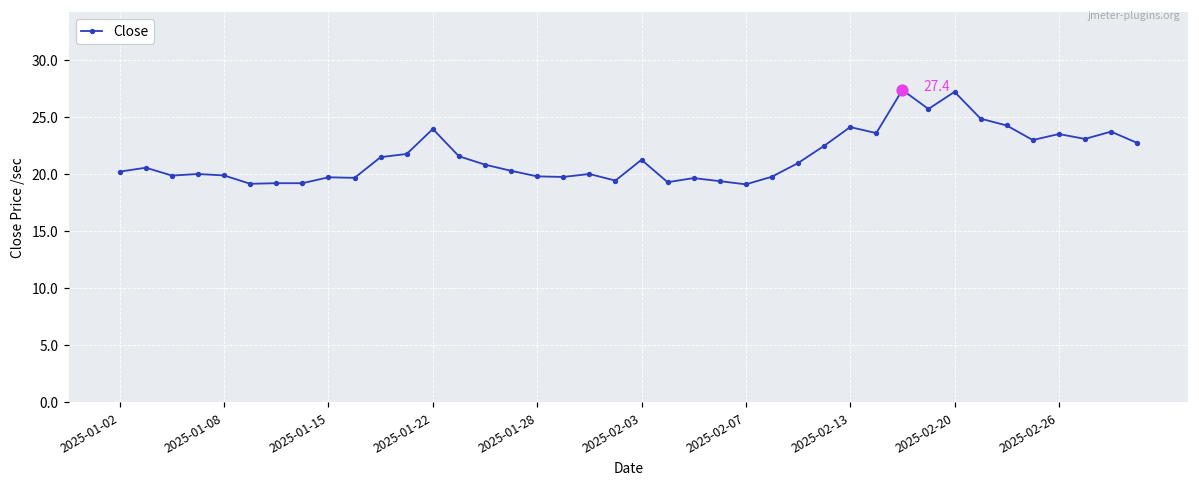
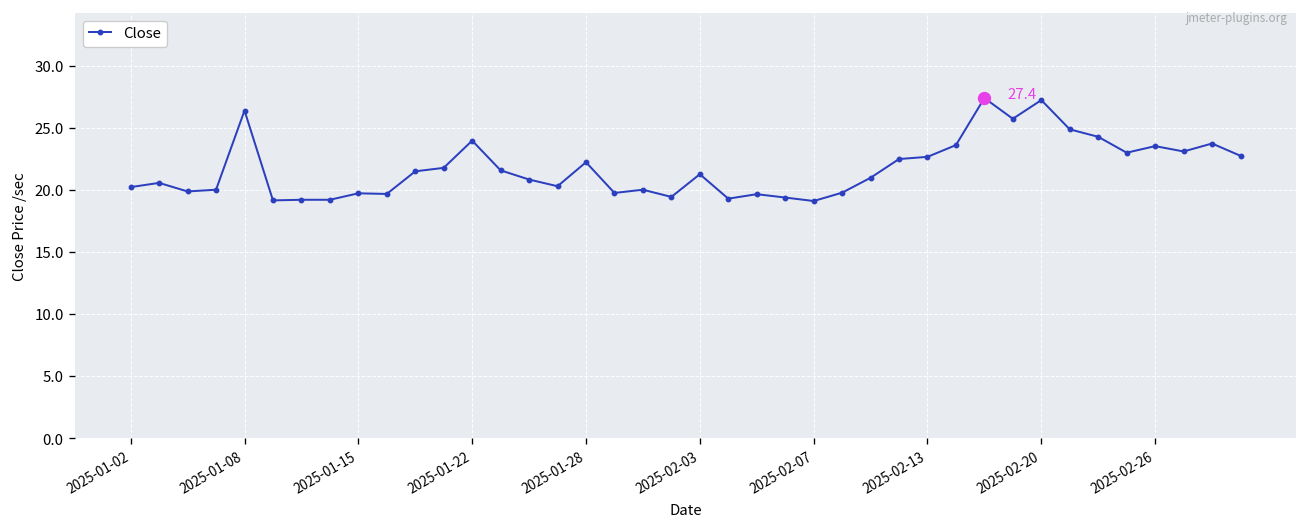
Close, 2025-01-08: 19.9 -> 26.4
Close, 2025-01-28: 19.8 -> 22.2
Close, 2025-02-13: 24.1 -> 22.7
